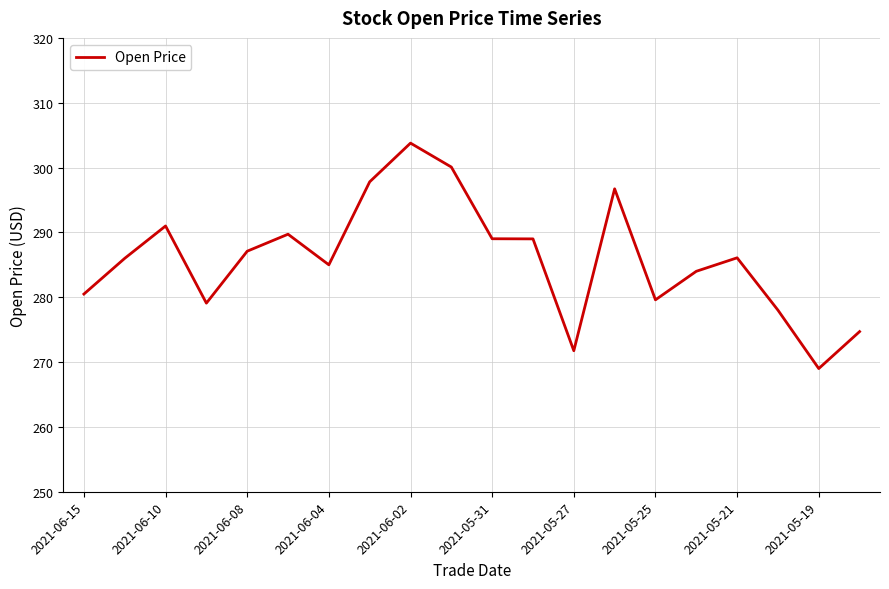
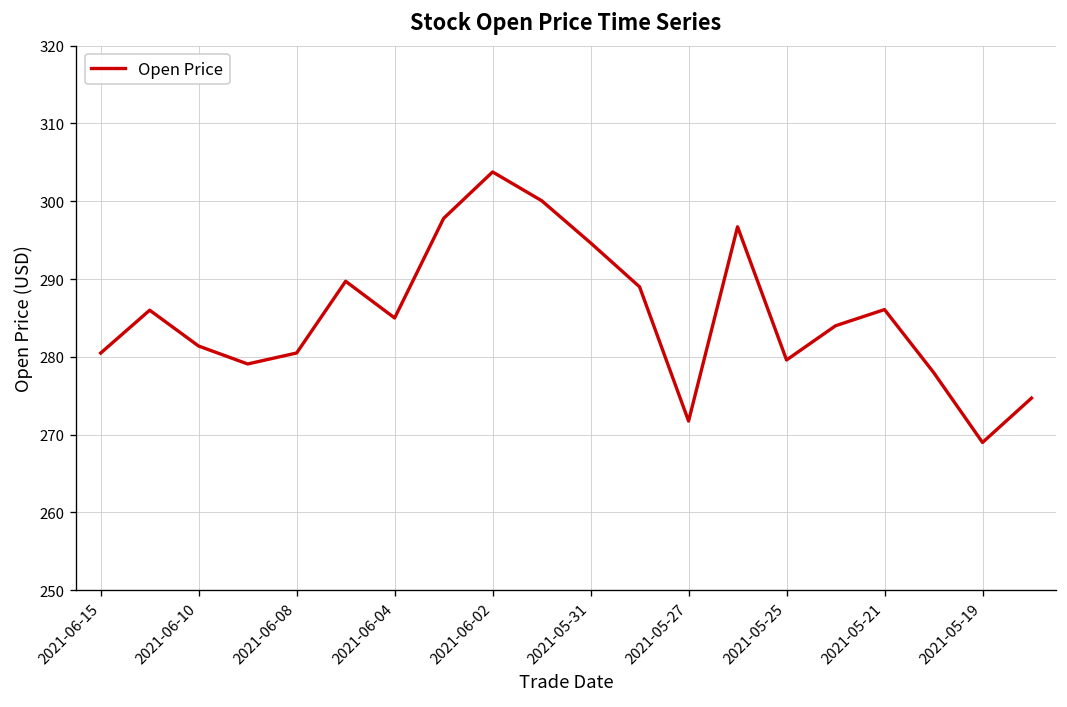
2021-06-10: 291 -> 281
2021-06-08: 287 -> 281
2021-05-31: 289 -> 295
